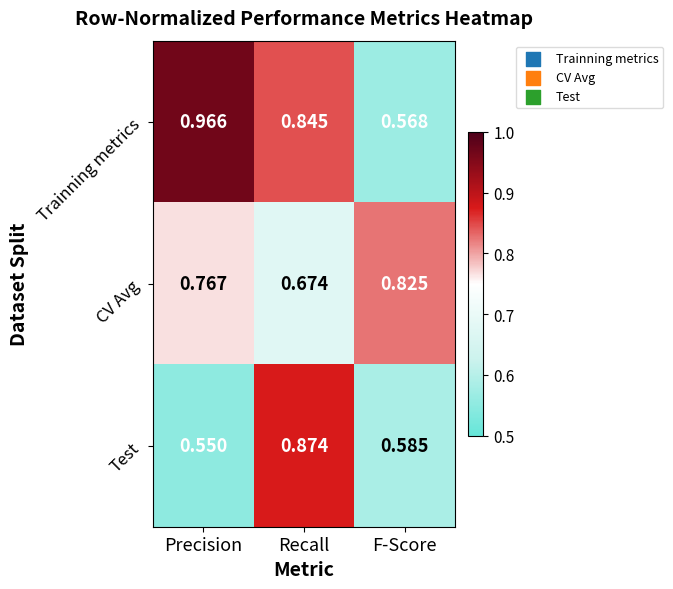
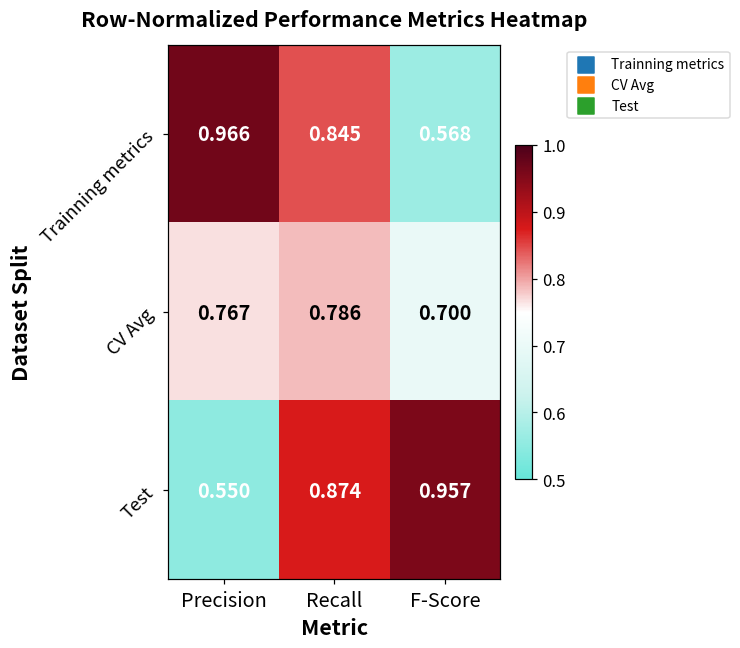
CV Avg, Recall: 0.674 -> 0.786
CV Avg, F-Score: 0.825 -> 0.700
Test, F-Score: 0.585 -> 0.957
